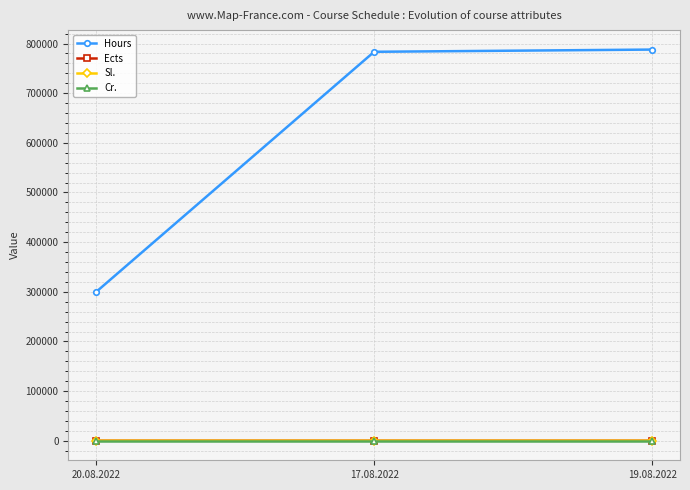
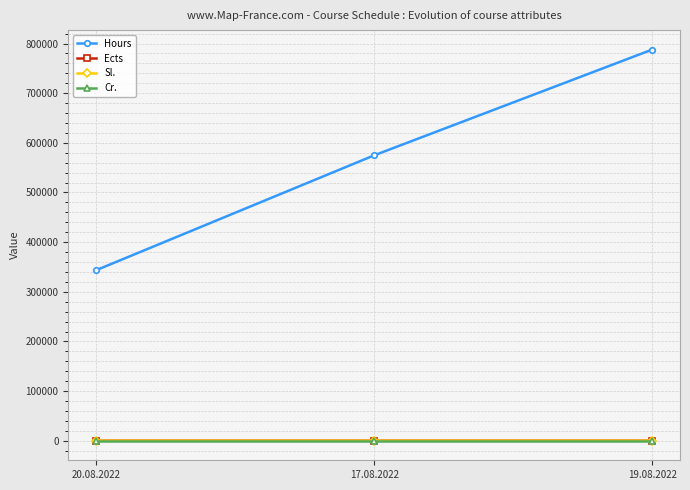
Hours, 20.08.2022: 300000 -> 340000
Hours, 17.08.2022: 780000 -> 570000
